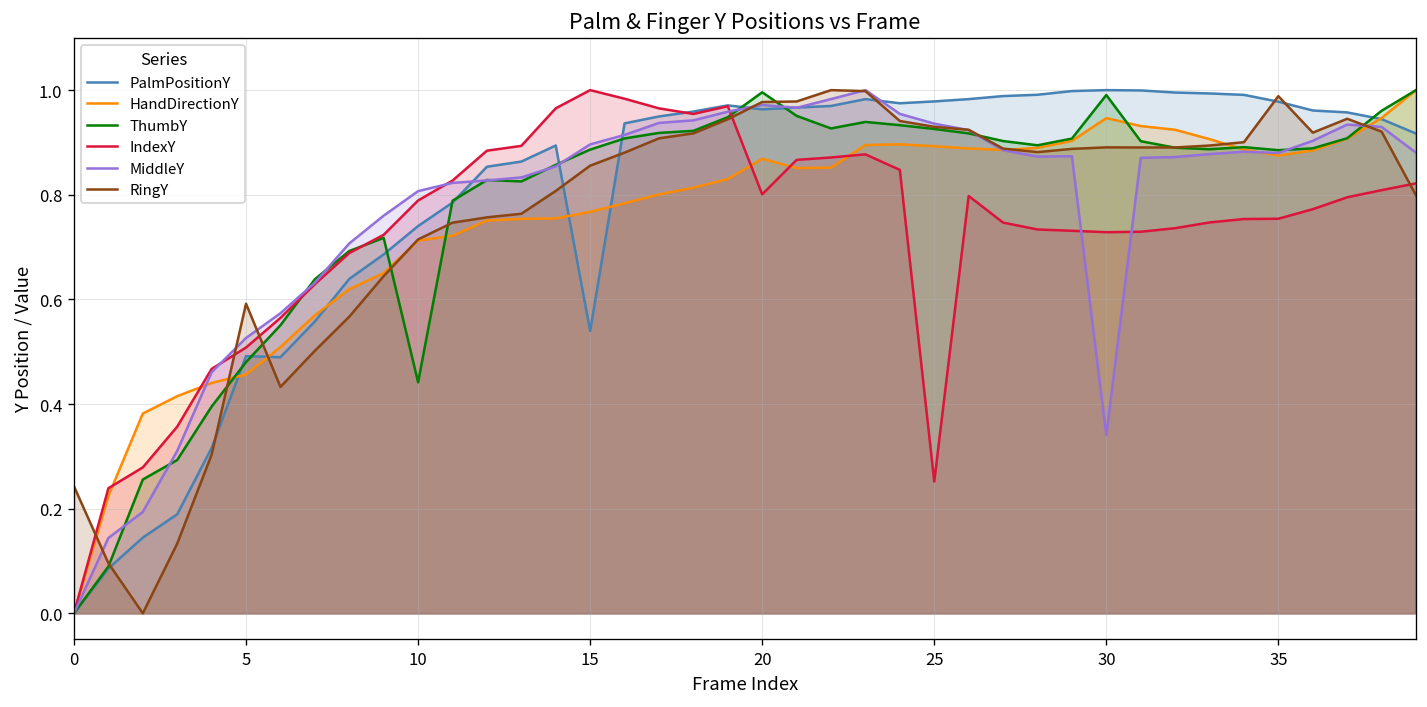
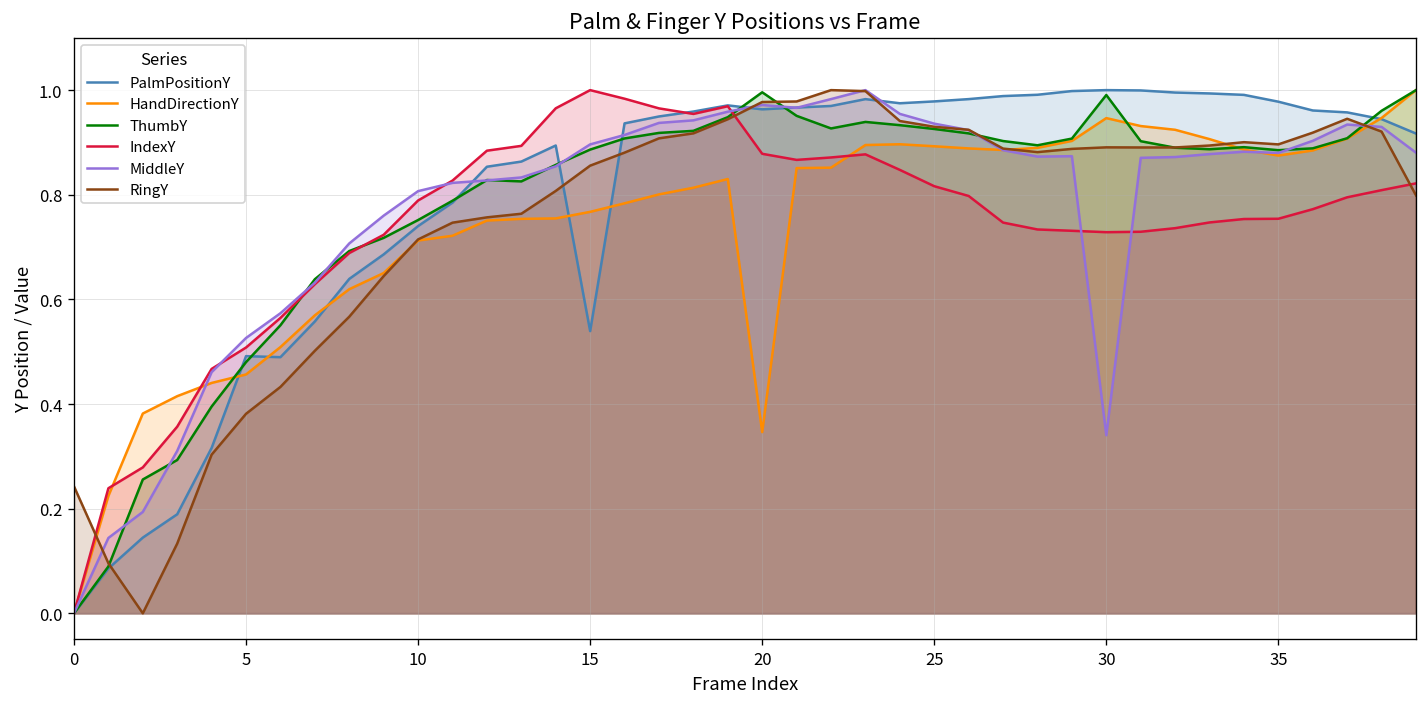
RingY, 5: 0.59 -> 0.38
ThumbY, 10: 0.44 -> 0.75
HandDirectionY, 20: 0.87 -> 0.35
IndexY, 20: 0.80 -> 0.88
IndexY, 25: 0.25 -> 0.82
RingY, 35: 0.99 -> 0.90
